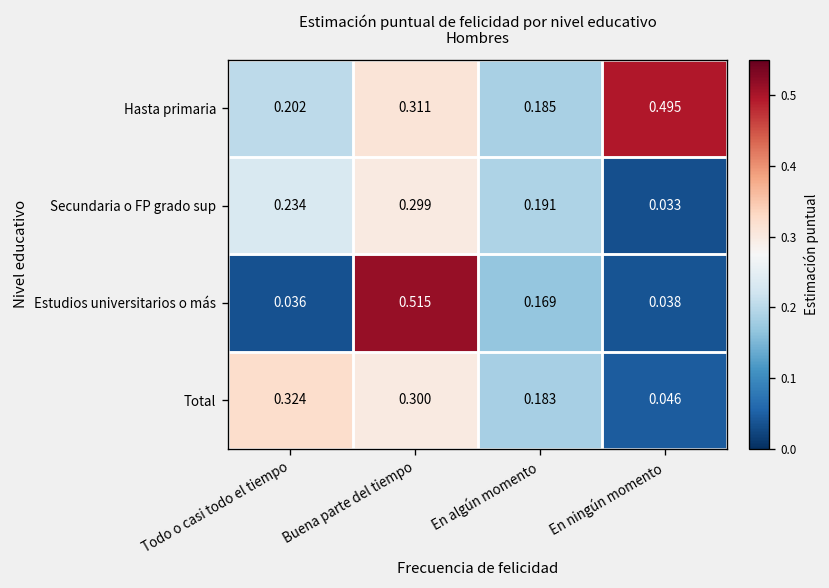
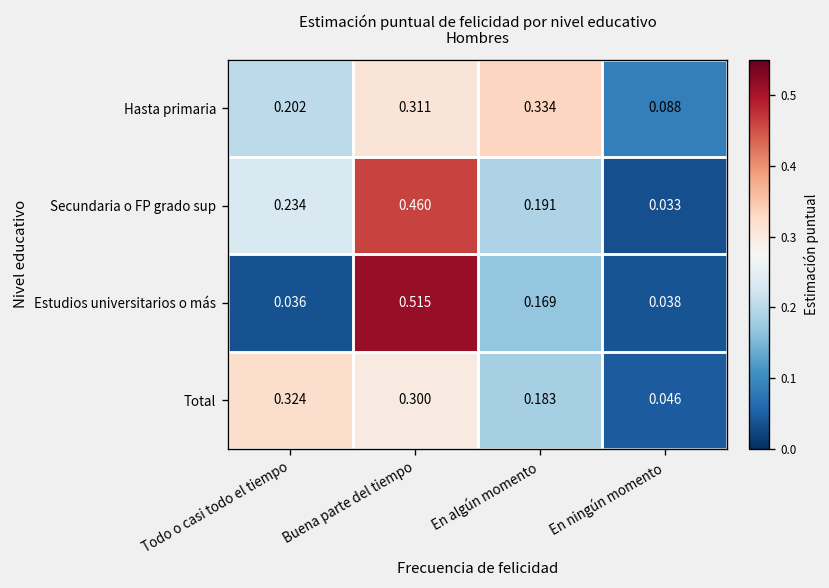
Hasta primaria, En algún momento: 0.185 -> 0.334
Hasta primaria, En ningún momento: 0.495 -> 0.088
Secundaria o FP grado sup, Buena parte del tiempo: 0.299 -> 0.460
